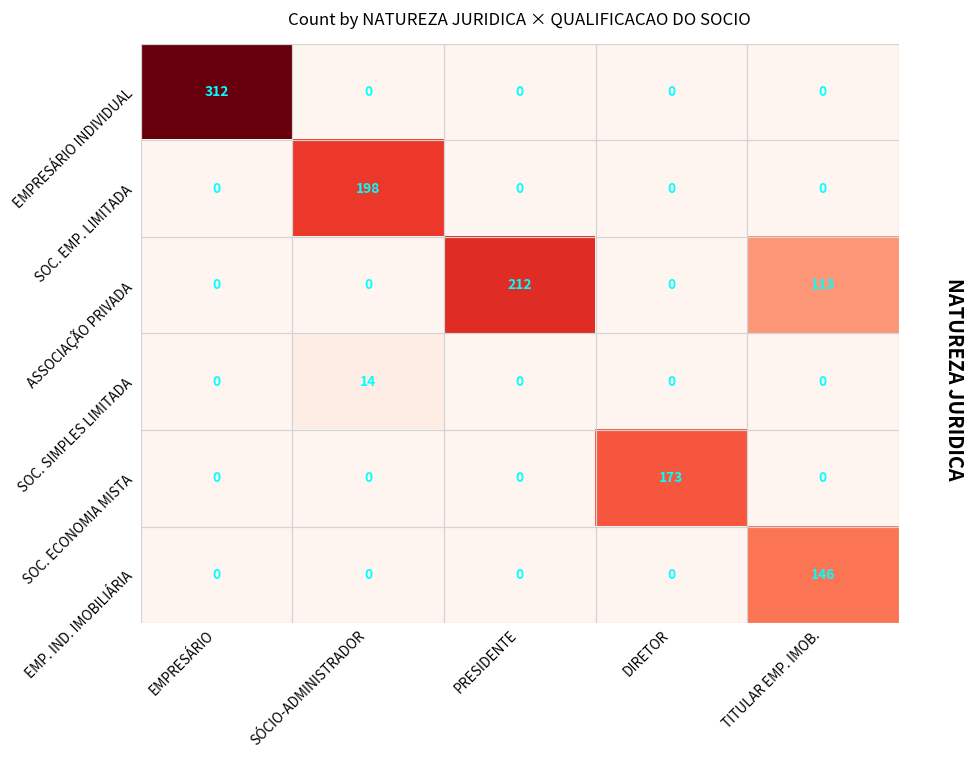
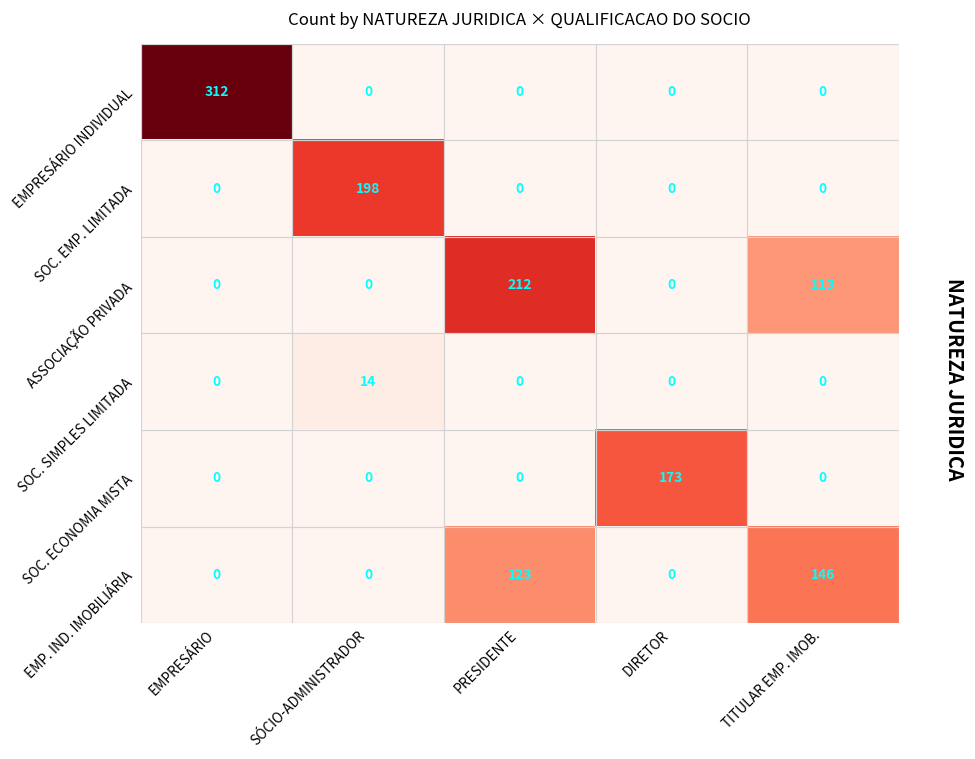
EMP. IND. IMOBILIÁRIA, PRESIDENTE: 0 -> 123
